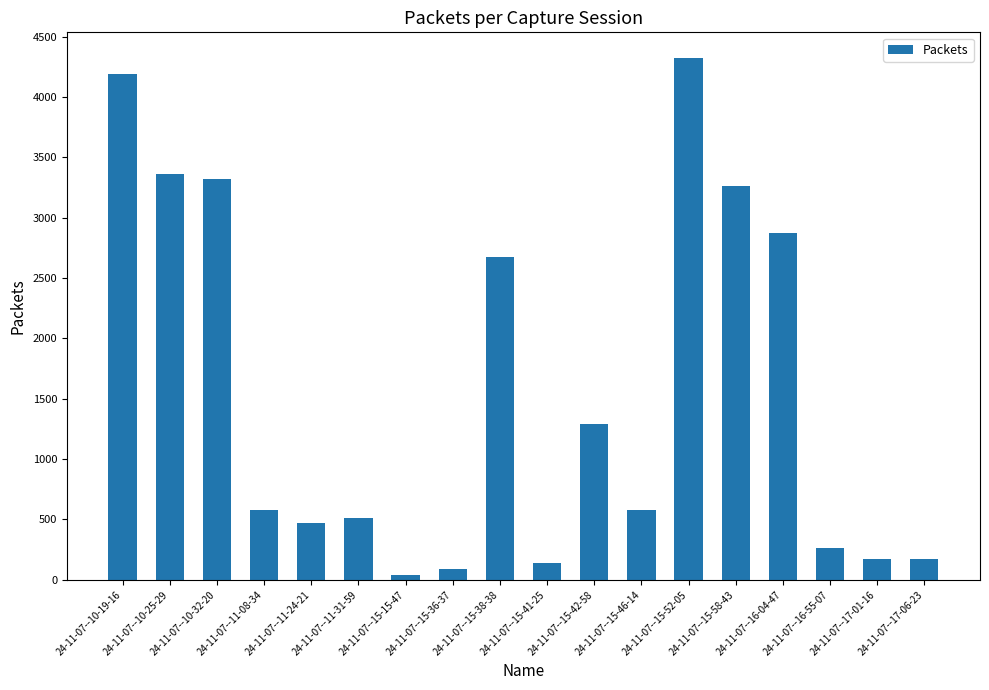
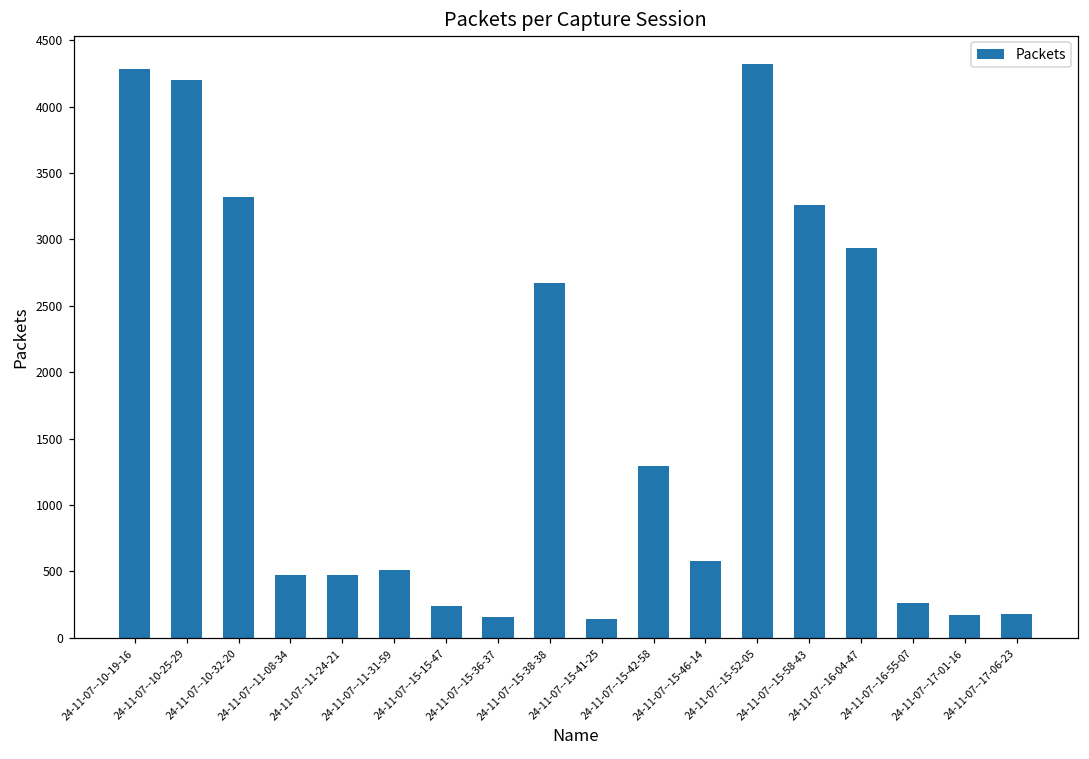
24-11-07--10-19-16: 4190 -> 4280
24-11-07--10-25-29: 3360 -> 4200
24-11-07--11-08-34: 580 -> 470
24-11-07--15-15-47: 40 -> 240
24-11-07--15-36-37: 90 -> 160
24-11-07--16-04-47: 2870 -> 2940
